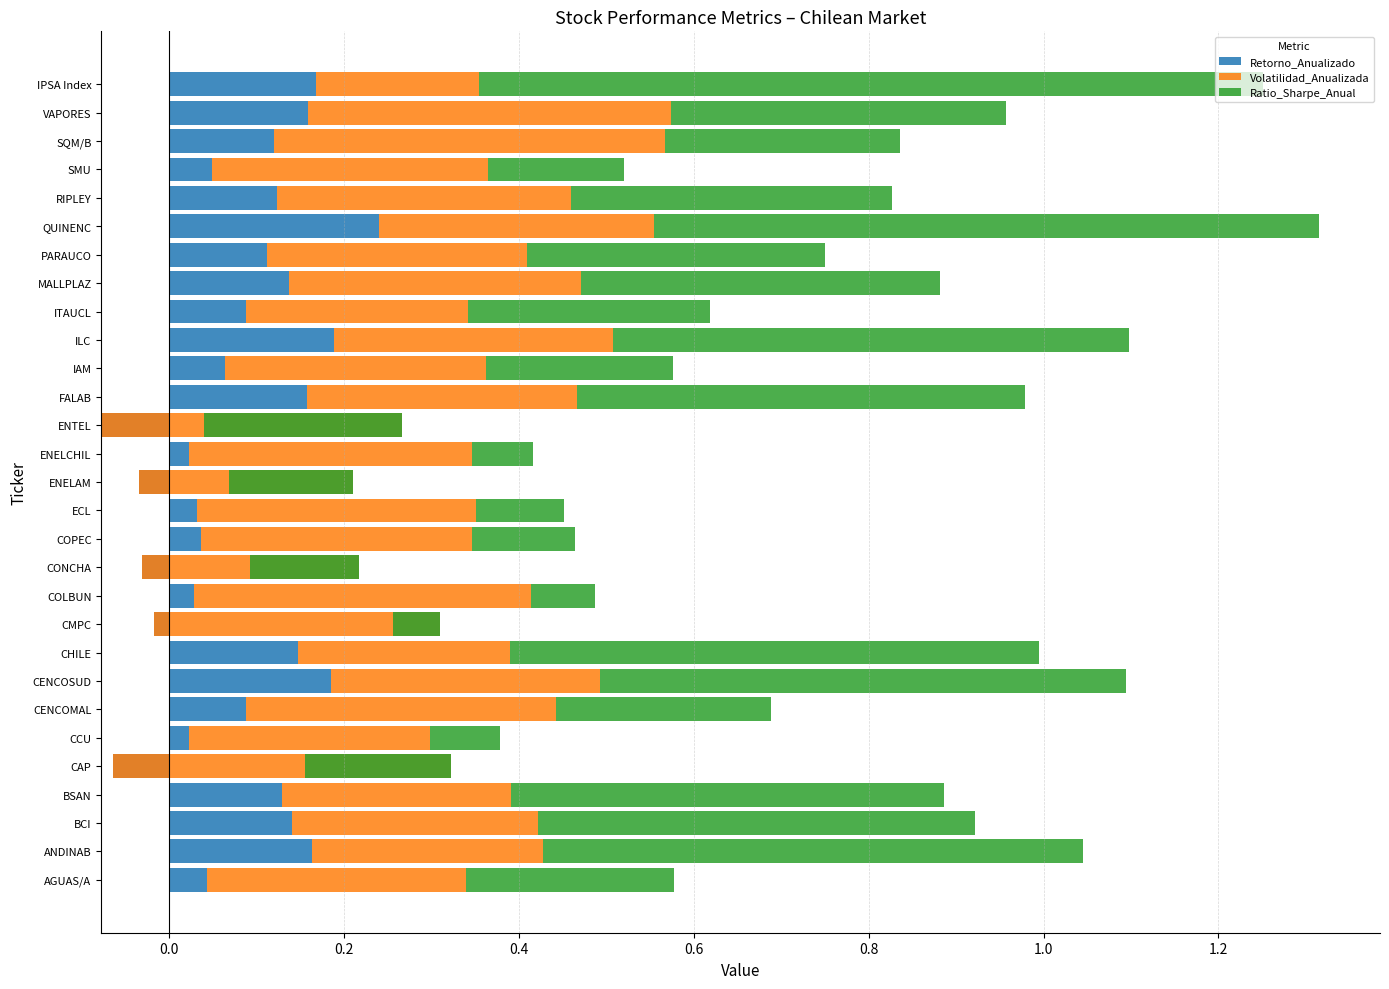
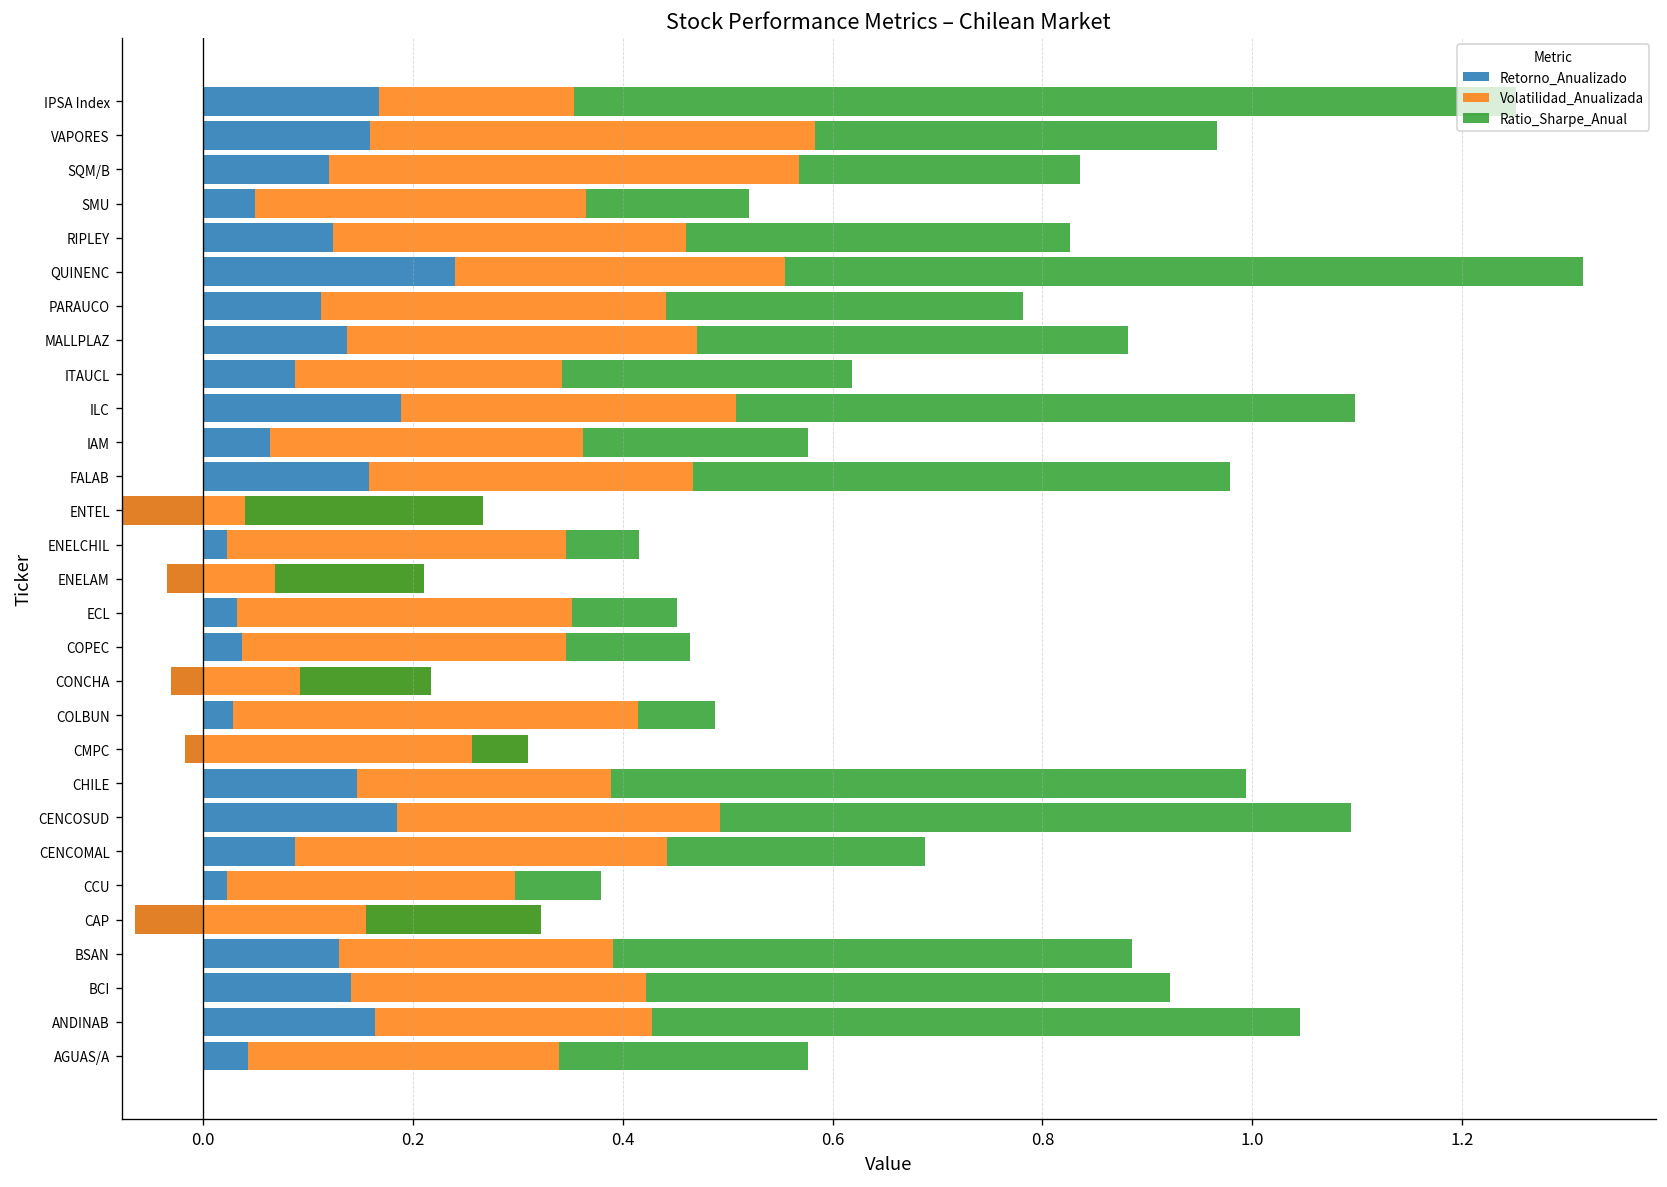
Volatilidad_Anualizada, VAPORES: 0.41 -> 0.42
Volatilidad_Anualizada, PARAUCO: 0.30 -> 0.33
